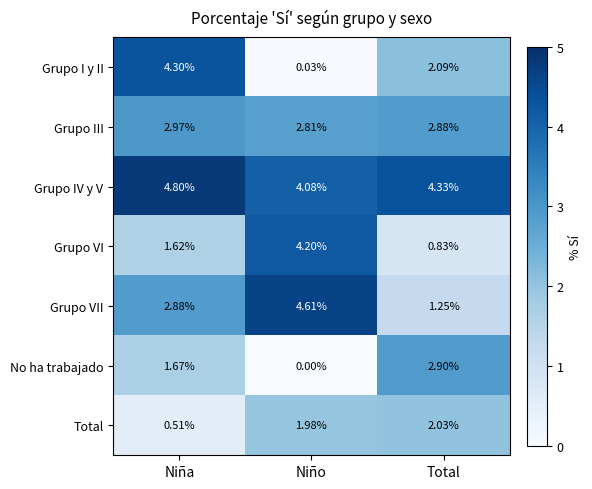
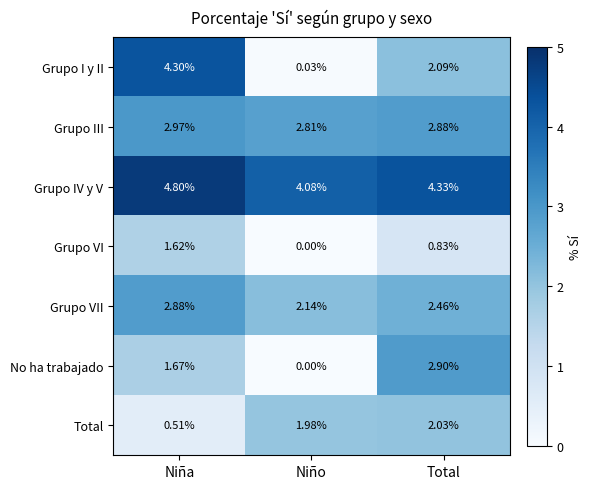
Grupo VI, Niño: 4.20% -> 0.00%
Grupo VII, Niño: 4.61% -> 2.14%
Grupo VII, Total: 1.25% -> 2.46%
